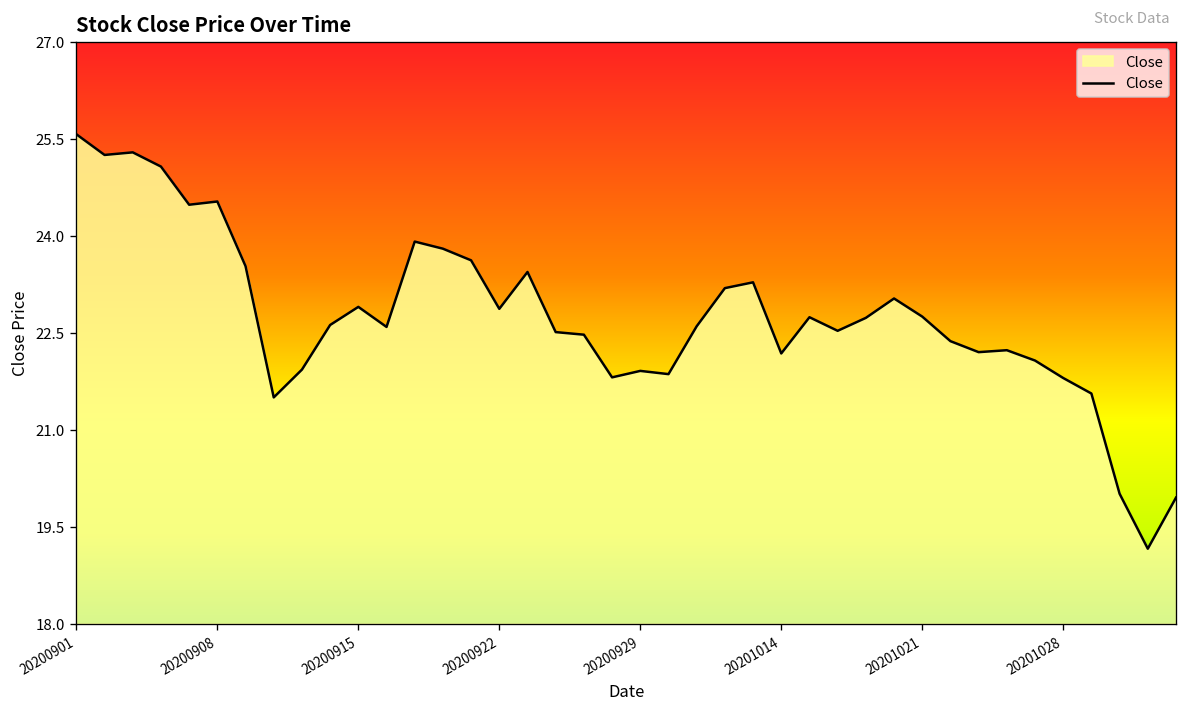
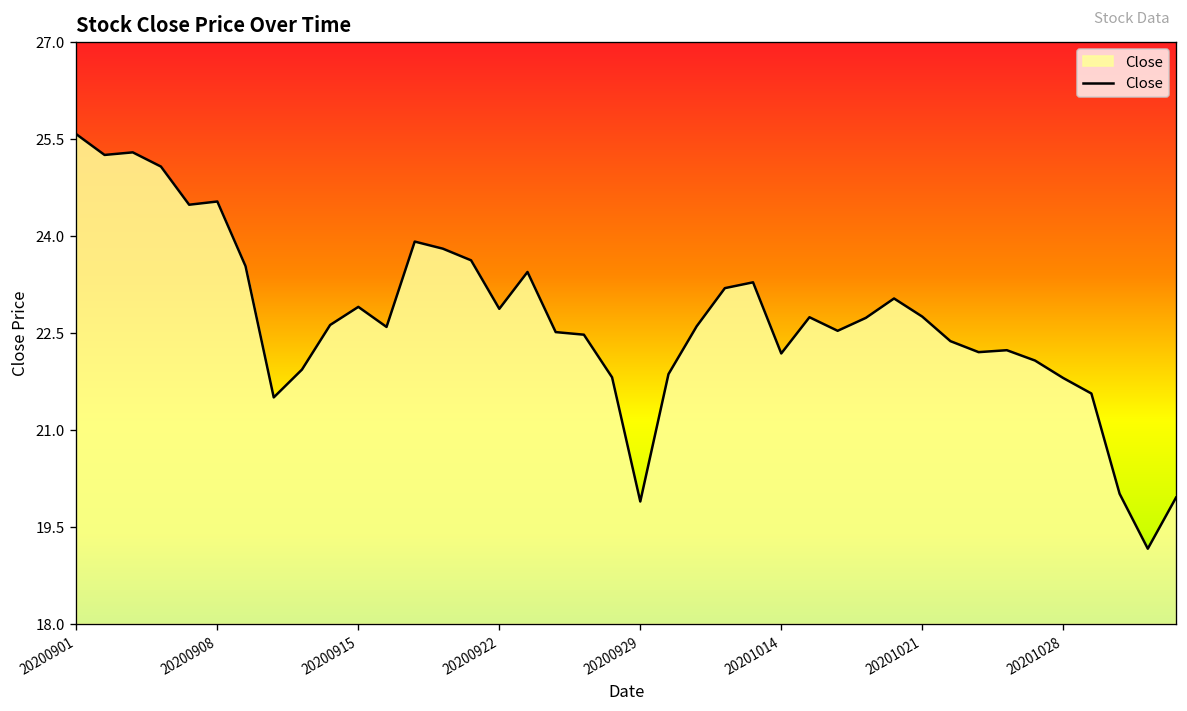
20200929: 21.9 -> 19.9
